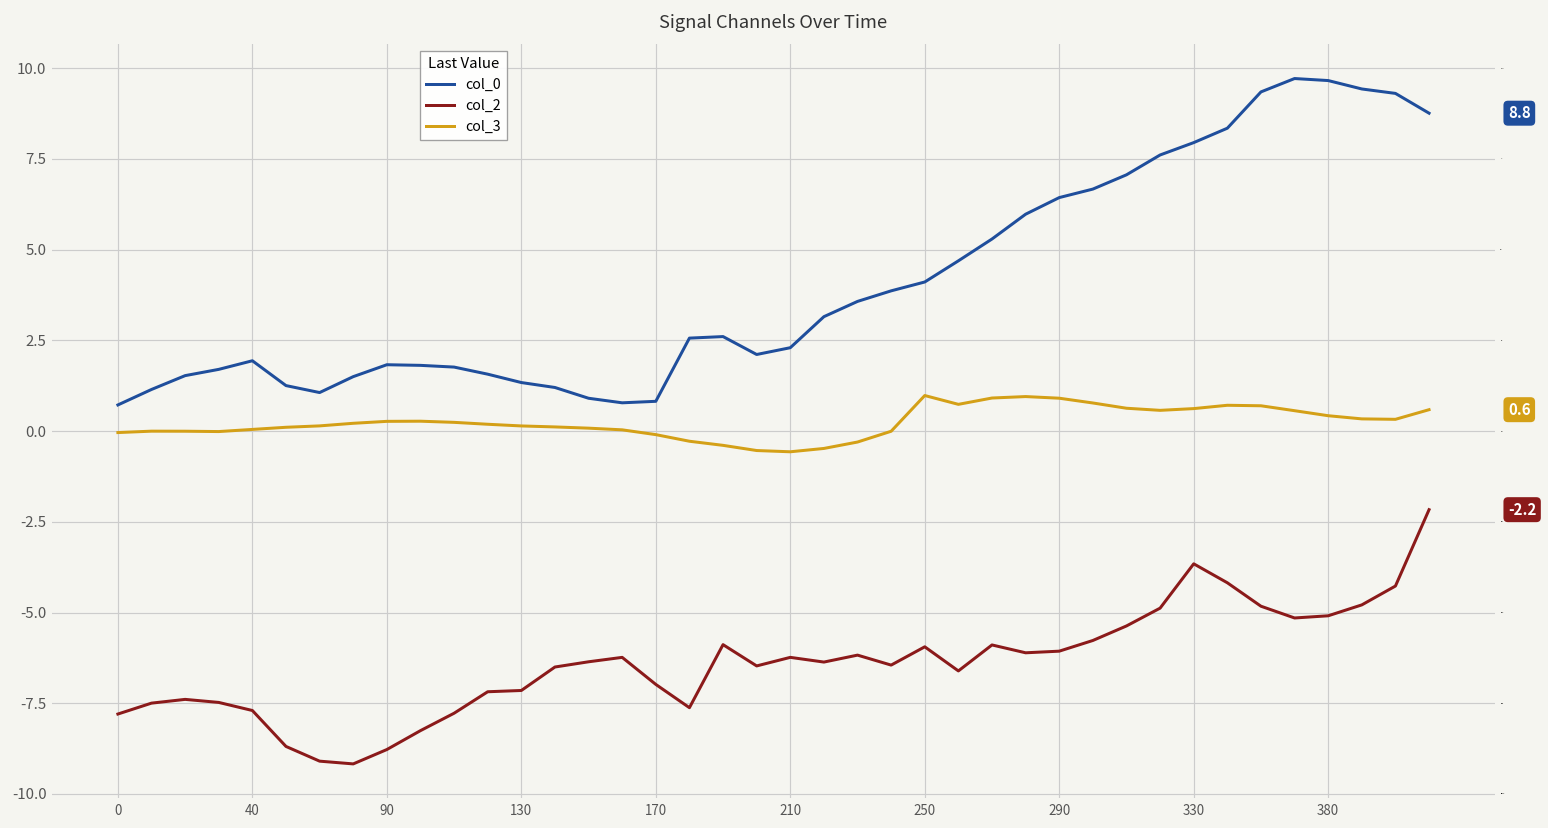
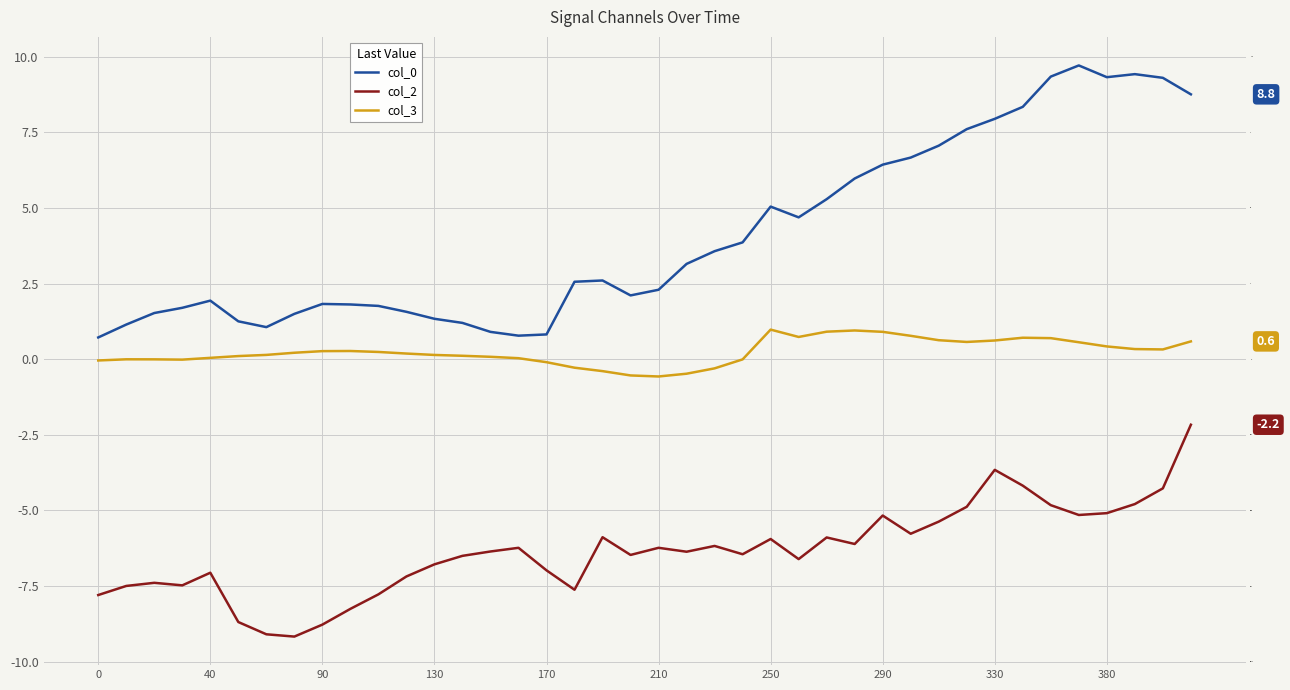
col_2, 40: -7.7 -> -7.1
col_2, 130: -7.1 -> -6.8
col_0, 250: 4.1 -> 5.0
col_2, 290: -6.1 -> -5.2
col_0, 380: 9.7 -> 9.3
